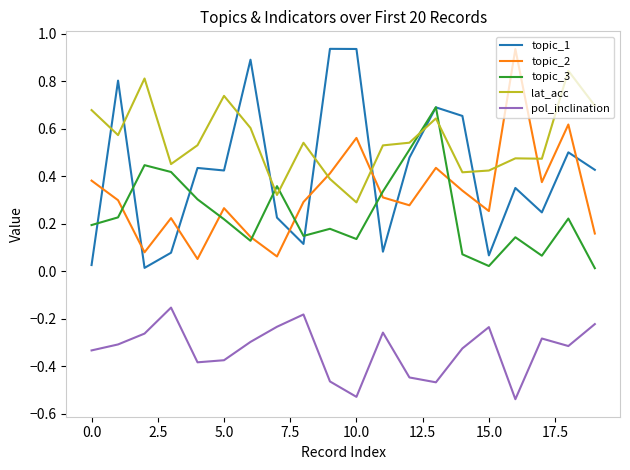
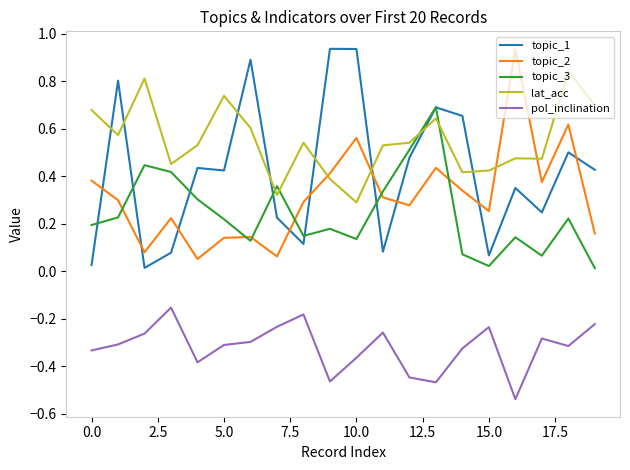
topic_2, 5.0: 0.27 -> 0.14
pol_inclination, 5.0: -0.37 -> -0.31
pol_inclination, 10.0: -0.53 -> -0.36
